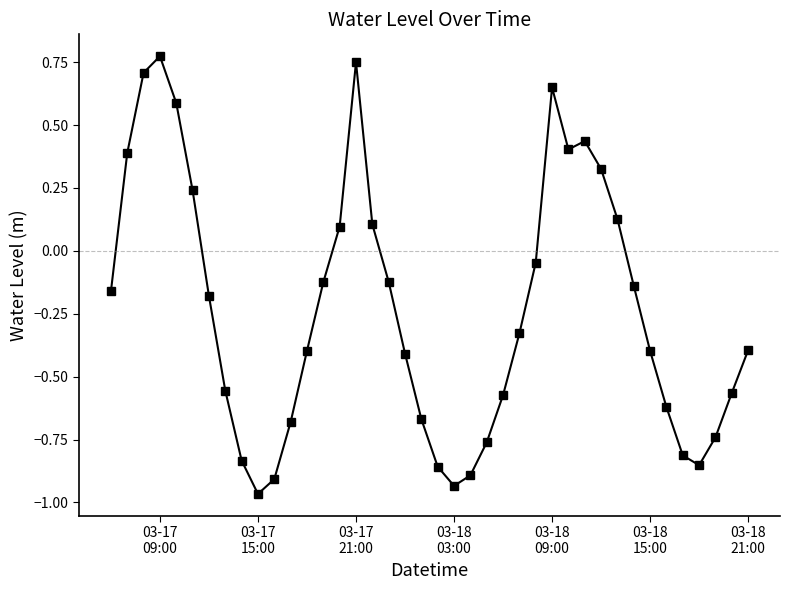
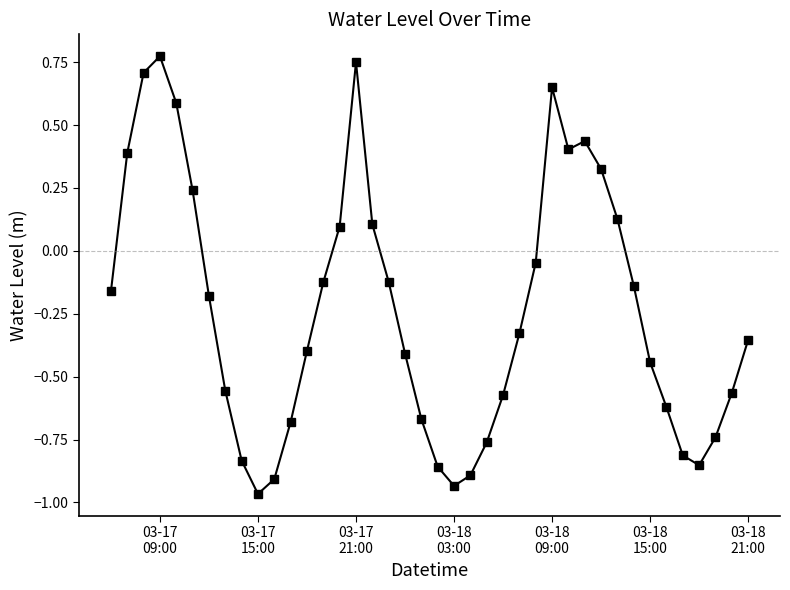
03-18 15:00: -0.40 -> -0.44
03-18 21:00: -0.39 -> -0.35
